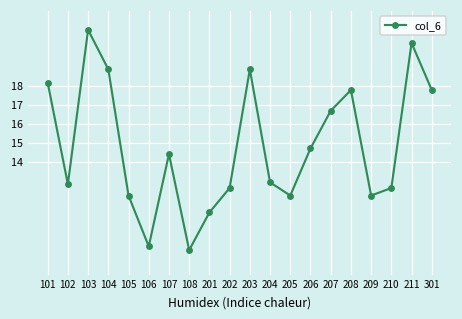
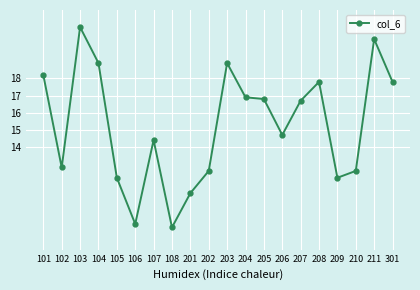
204: 12.9 -> 16.9
205: 12.2 -> 16.8
